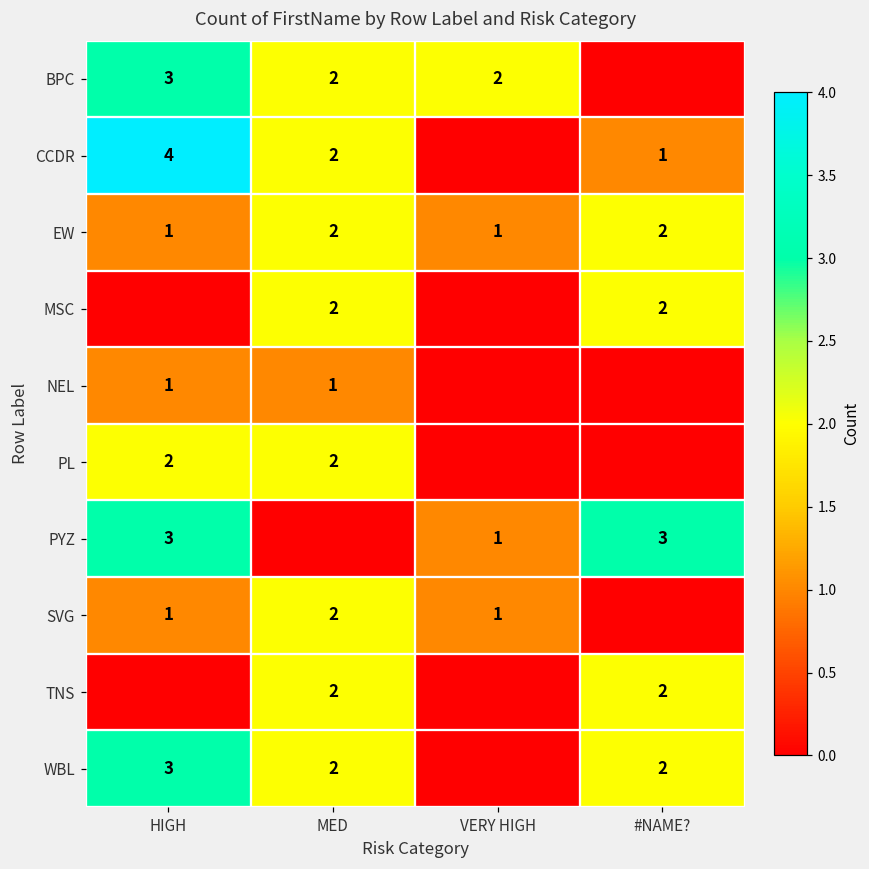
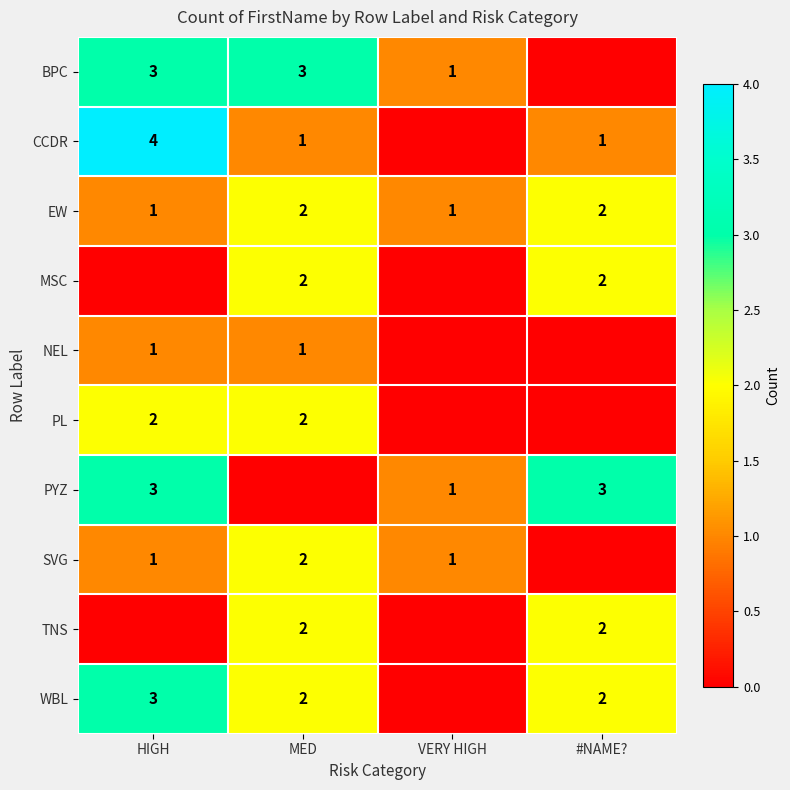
BPC, MED: 2 -> 3
BPC, VERY HIGH: 2 -> 1
CCDR, MED: 2 -> 1
